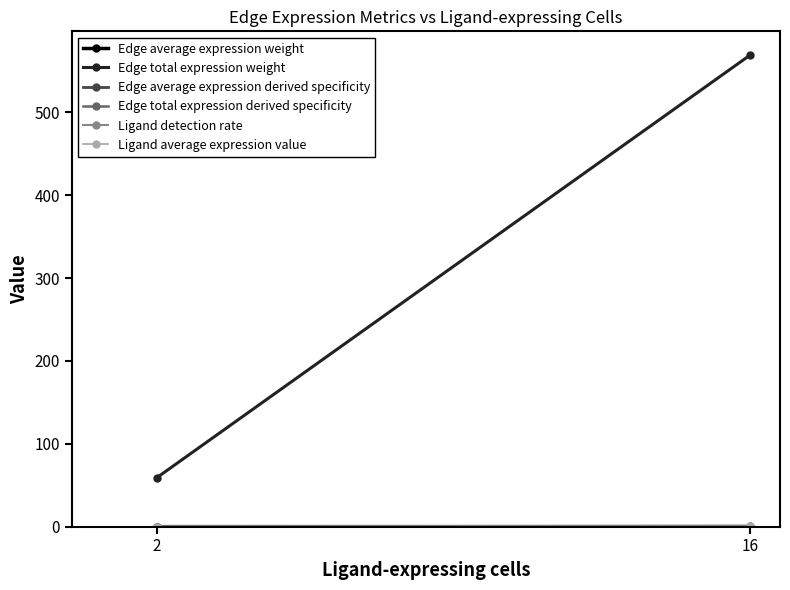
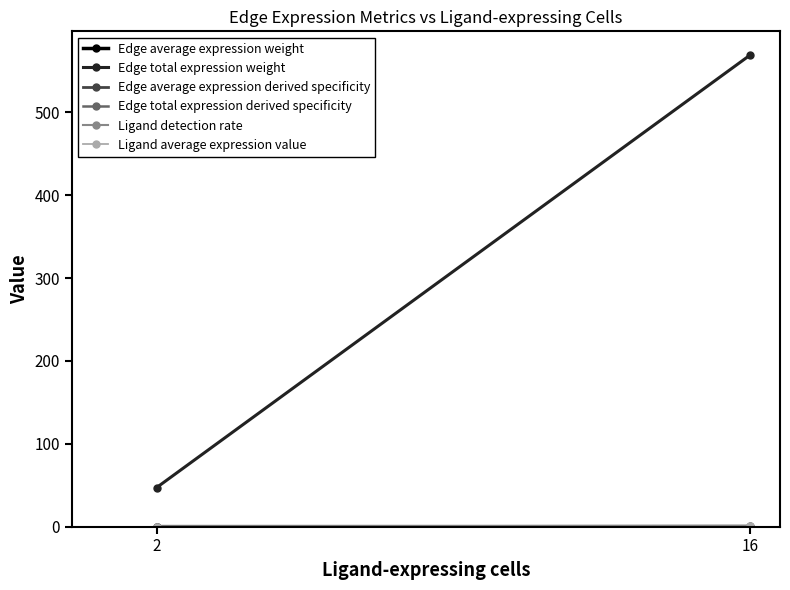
Edge total expression weight, 2: 60 -> 50
